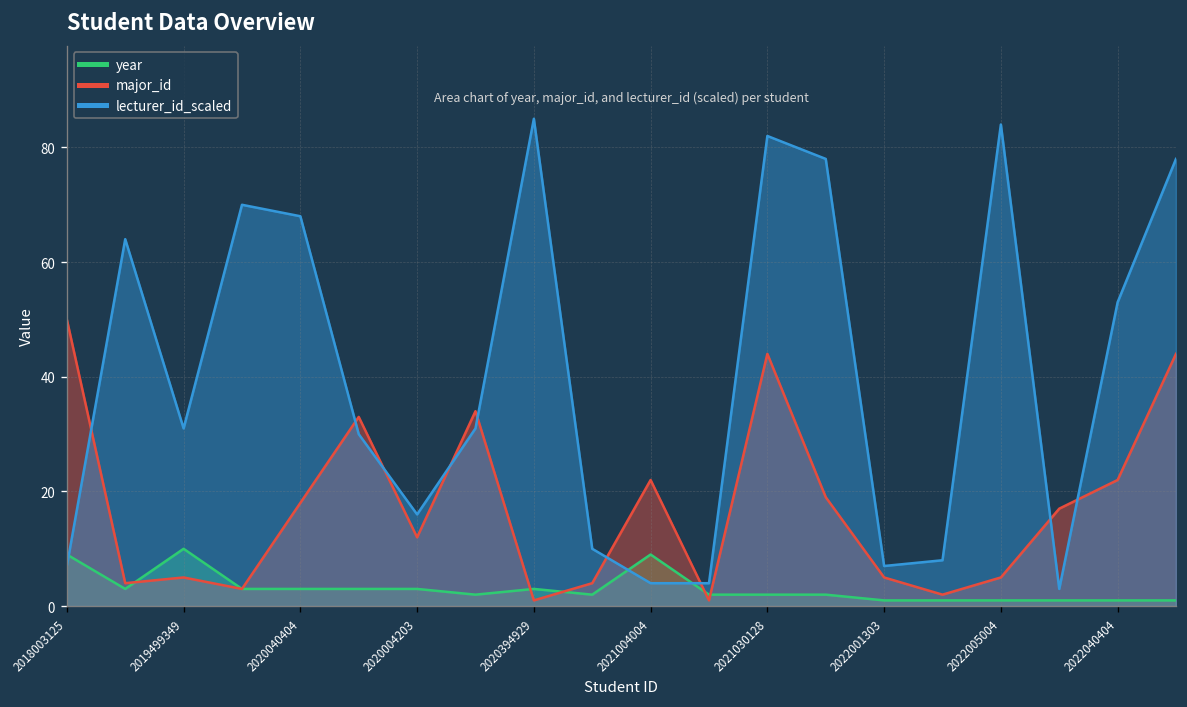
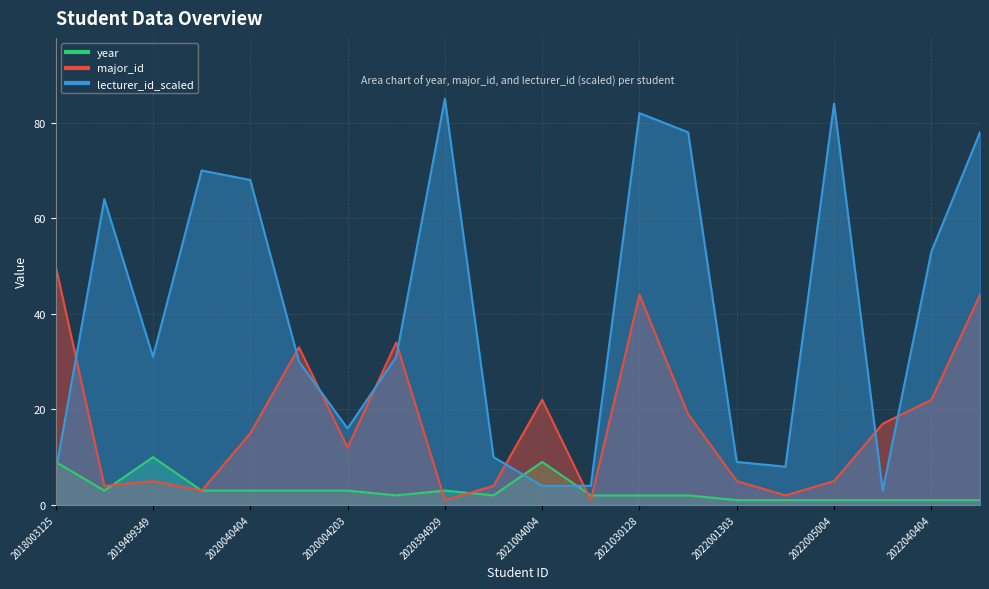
major_id, 2020040404: 18 -> 15
lecturer_id_scaled, 2022001303: 7 -> 9
